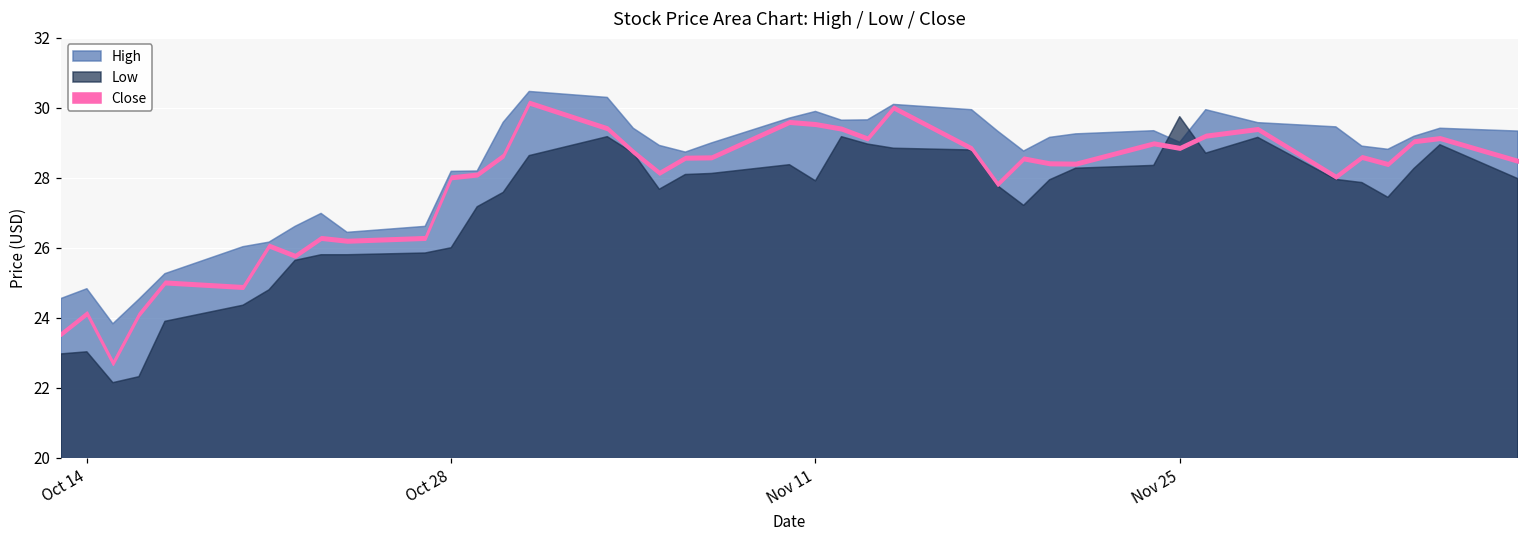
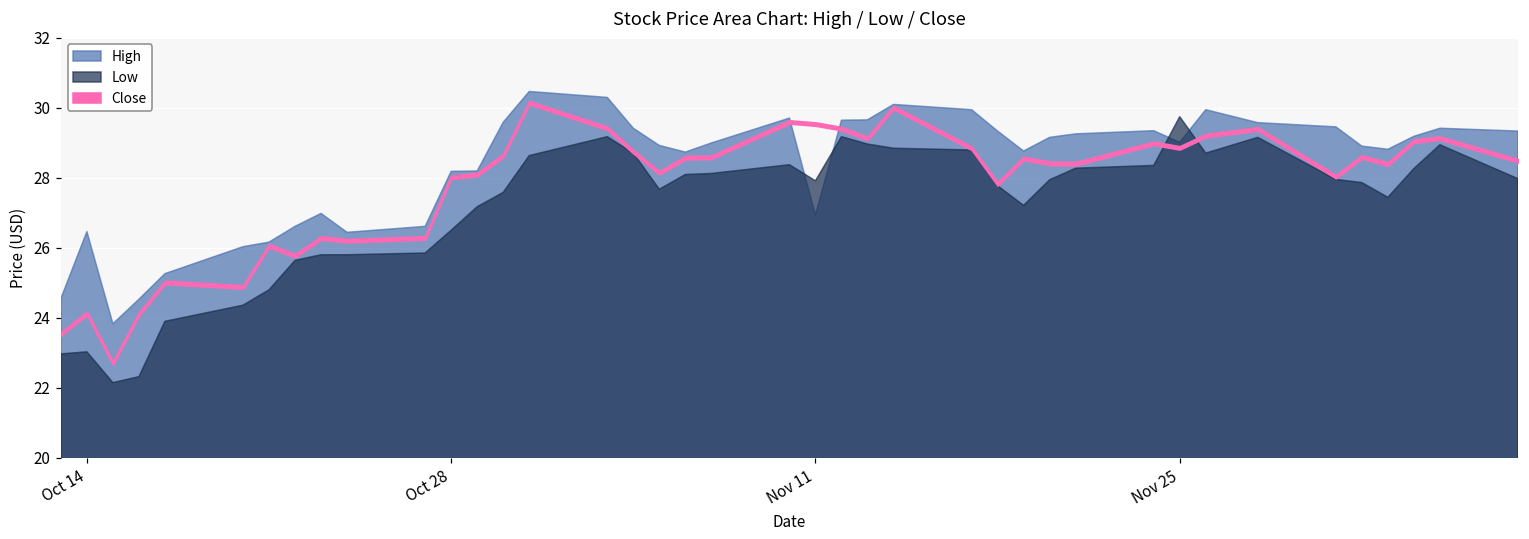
High, Oct 14: 24.8 -> 26.5
Low, Oct 28: 26.0 -> 26.5
High, Nov 11: 29.9 -> 26.9
